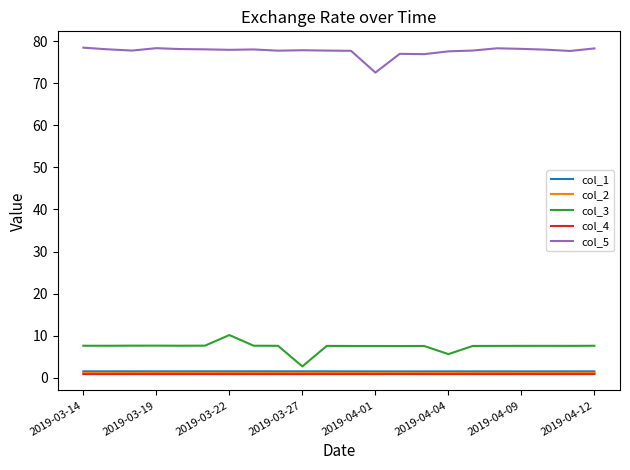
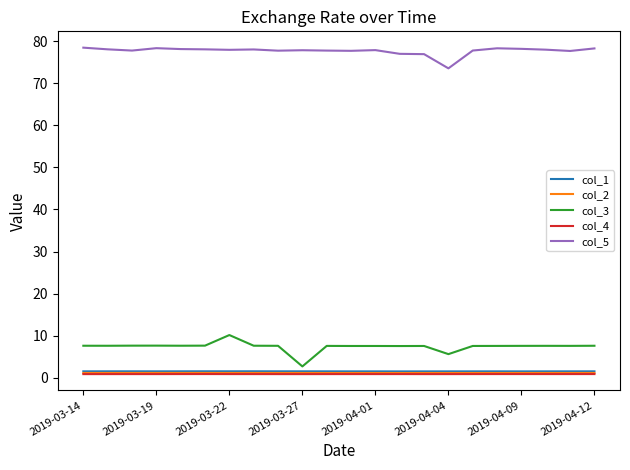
col_5, 2019-04-01: 73 -> 78
col_5, 2019-04-04: 78 -> 74
